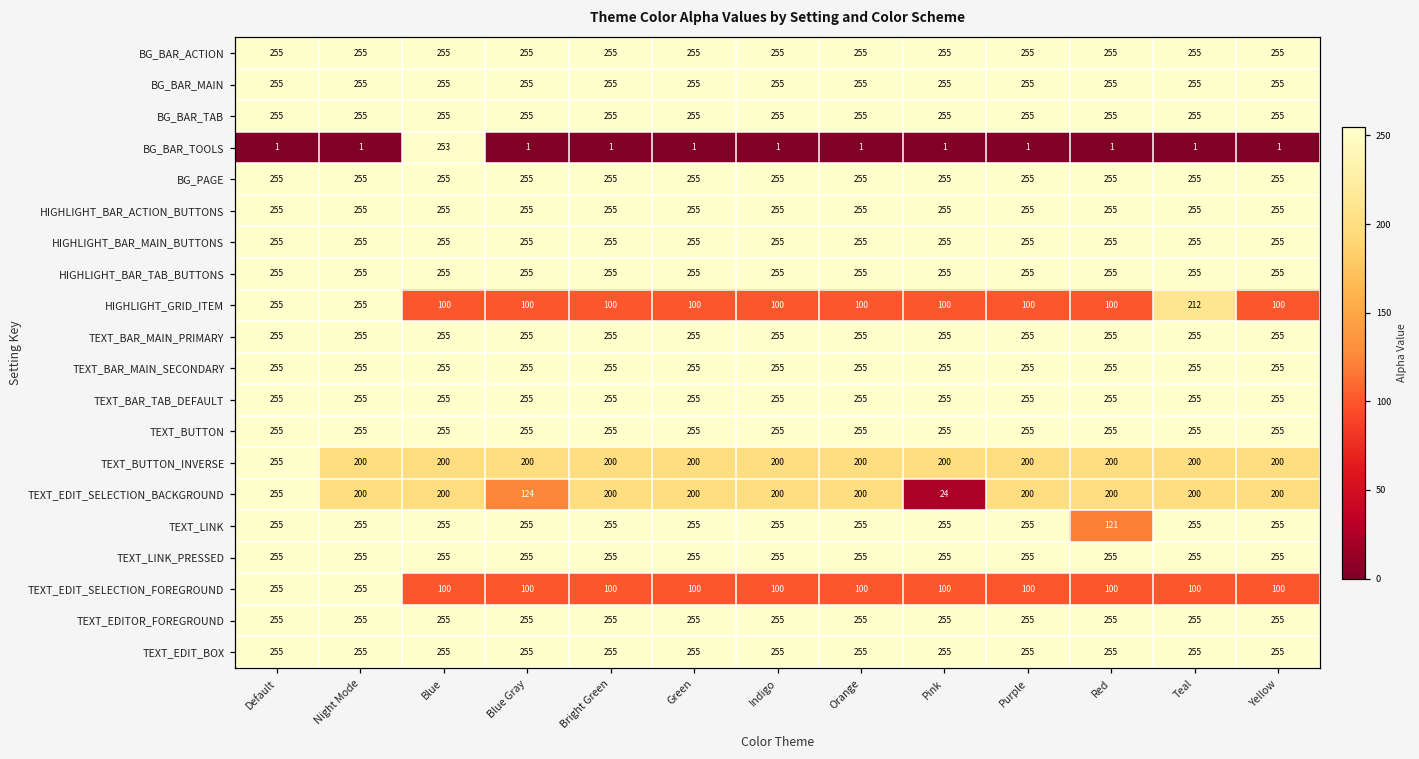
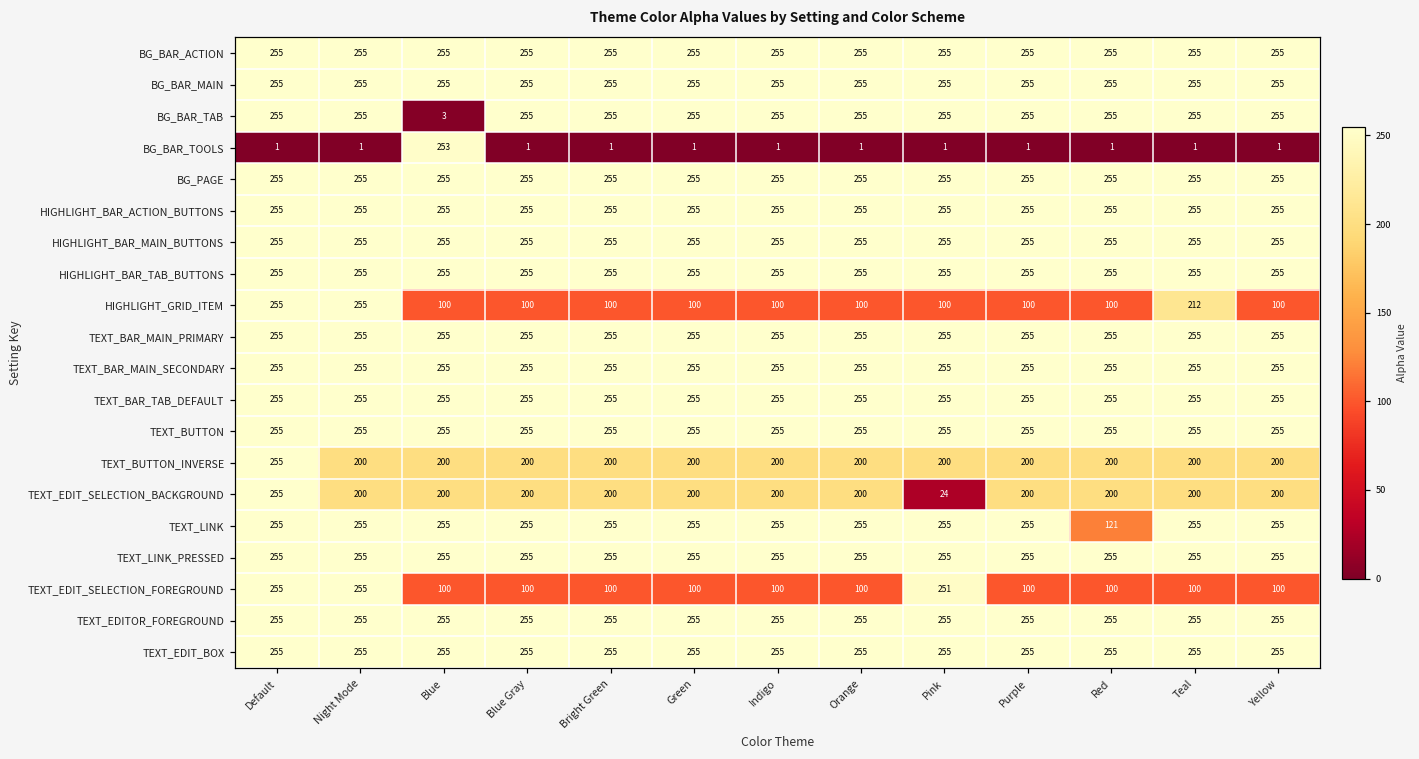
BG_BAR_TAB, Blue: 255 -> 3
TEXT_EDIT_SELECTION_BACKGROUND, Blue Gray: 124 -> 200
TEXT_EDIT_SELECTION_FOREGROUND, Pink: 100 -> 251
